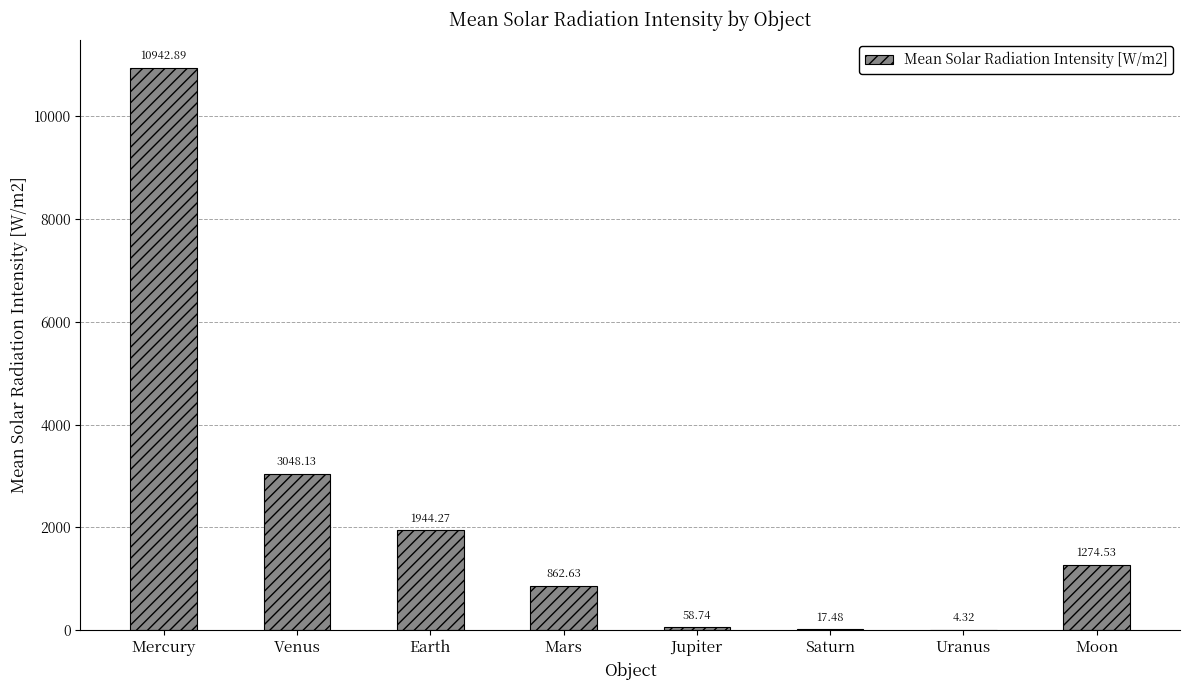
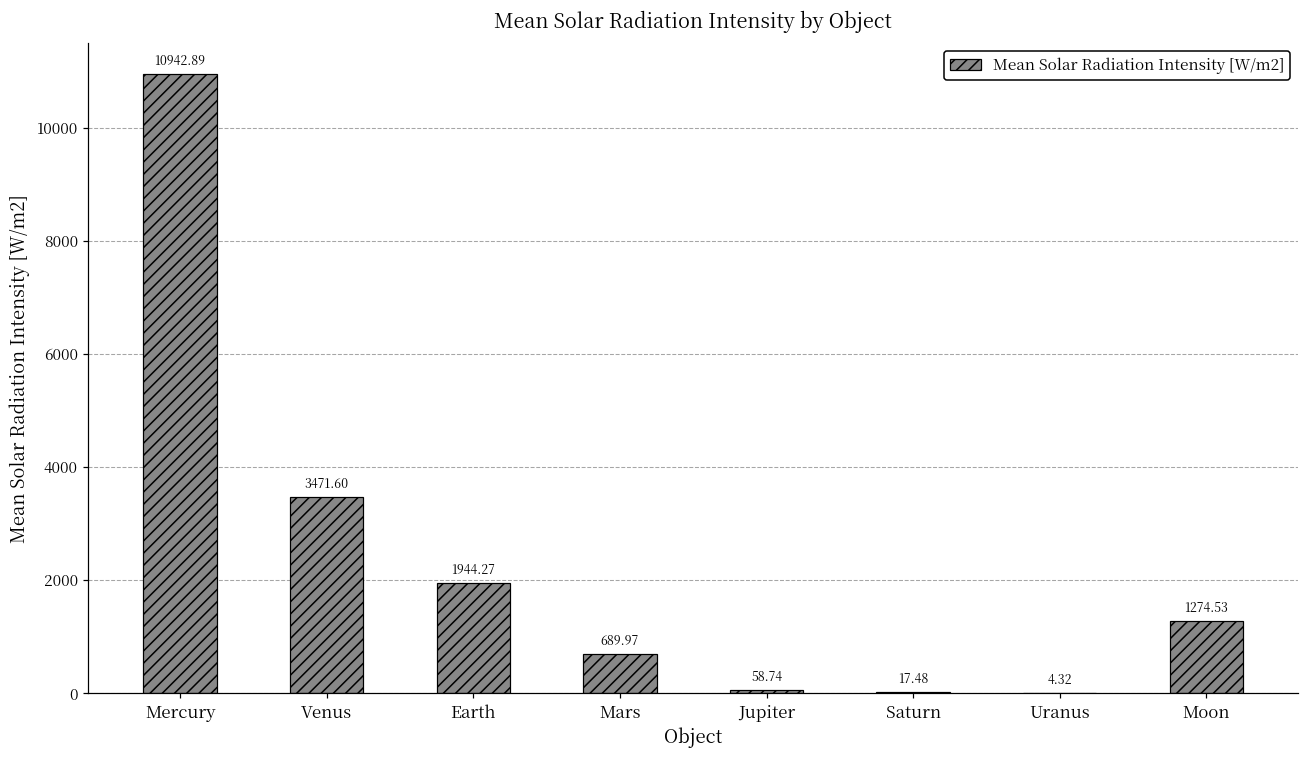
Venus: 3048.13 -> 3471.60
Mars: 862.63 -> 689.97
